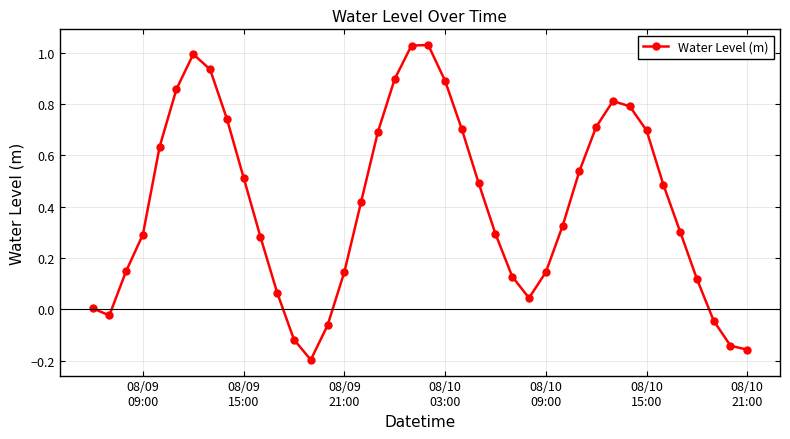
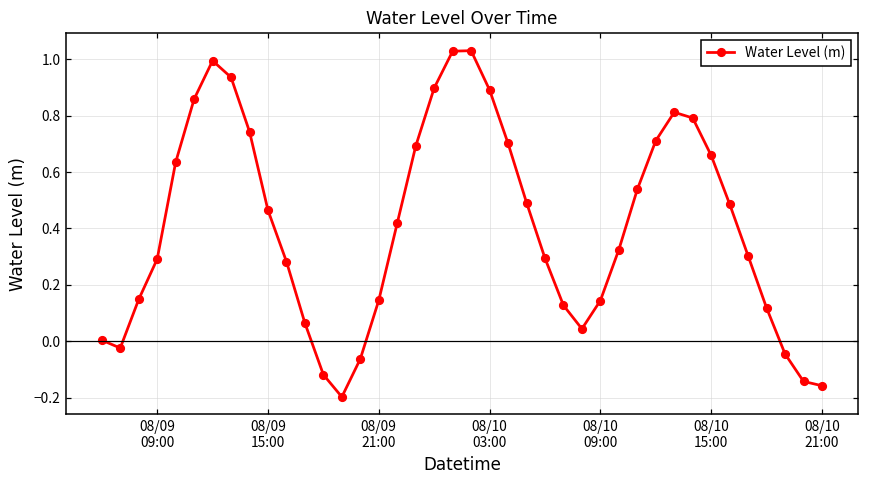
08/09 15:00: 0.51 -> 0.46
08/10 15:00: 0.70 -> 0.66
